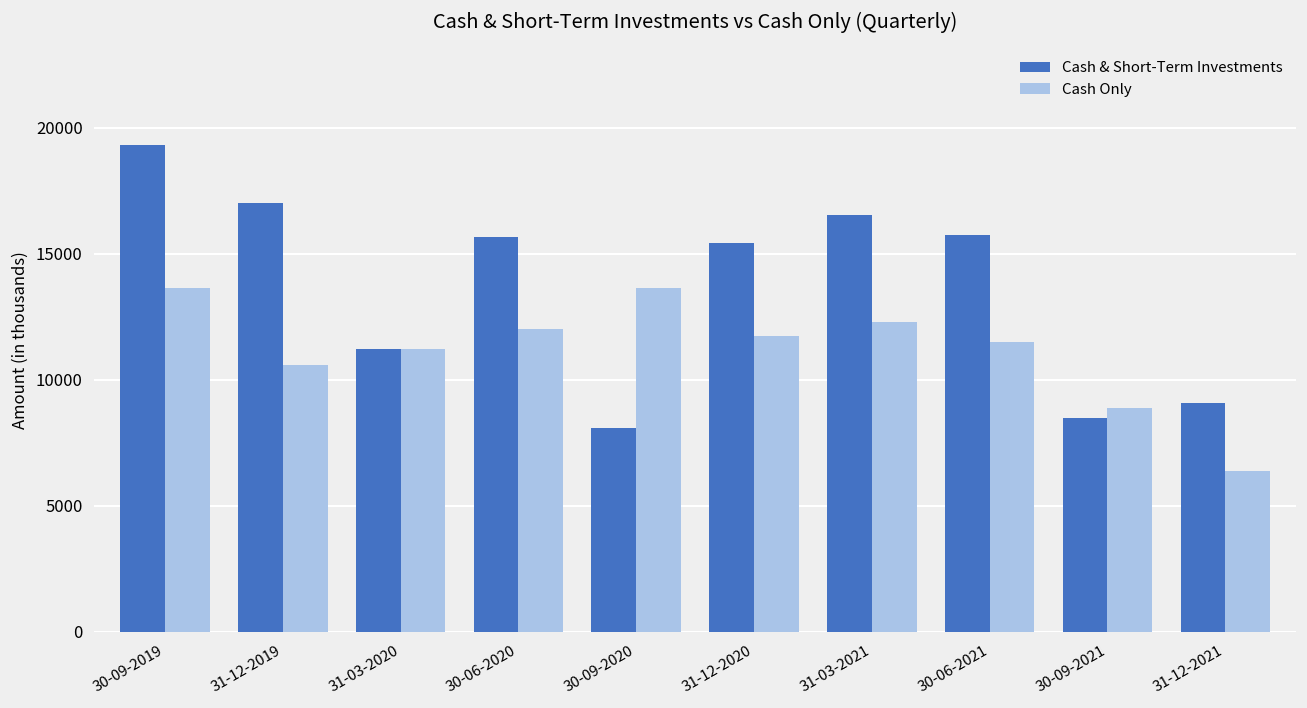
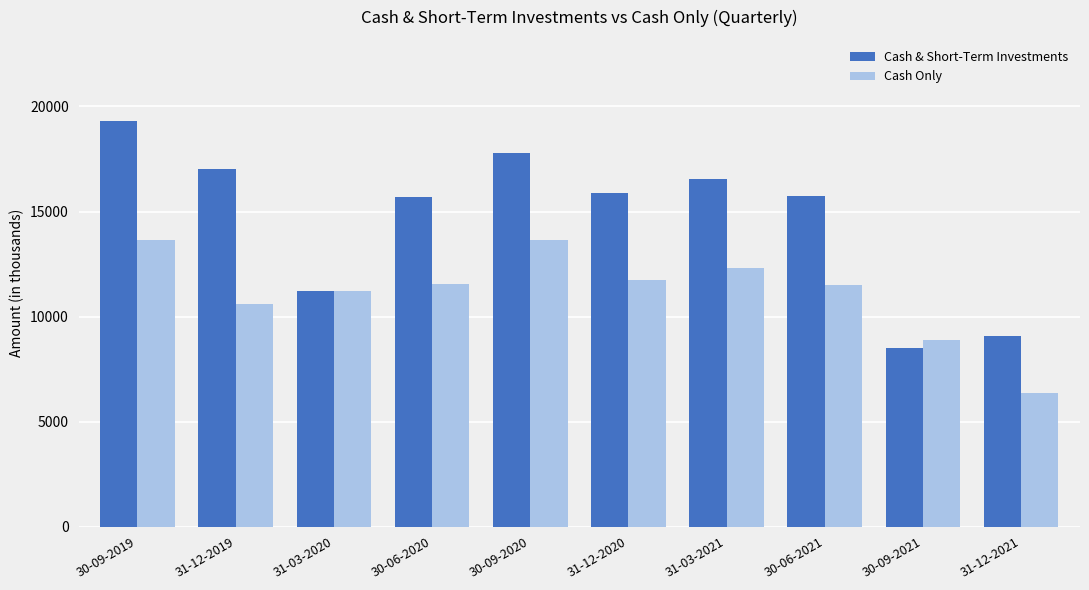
Cash Only, 30-06-2020: 12000 -> 11500
Cash & Short-Term Investments, 30-09-2020: 8100 -> 17800
Cash & Short-Term Investments, 31-12-2020: 15400 -> 15900
